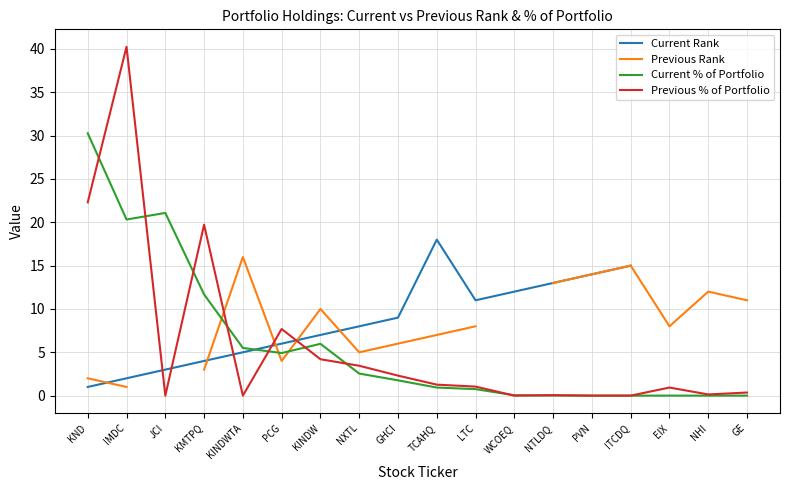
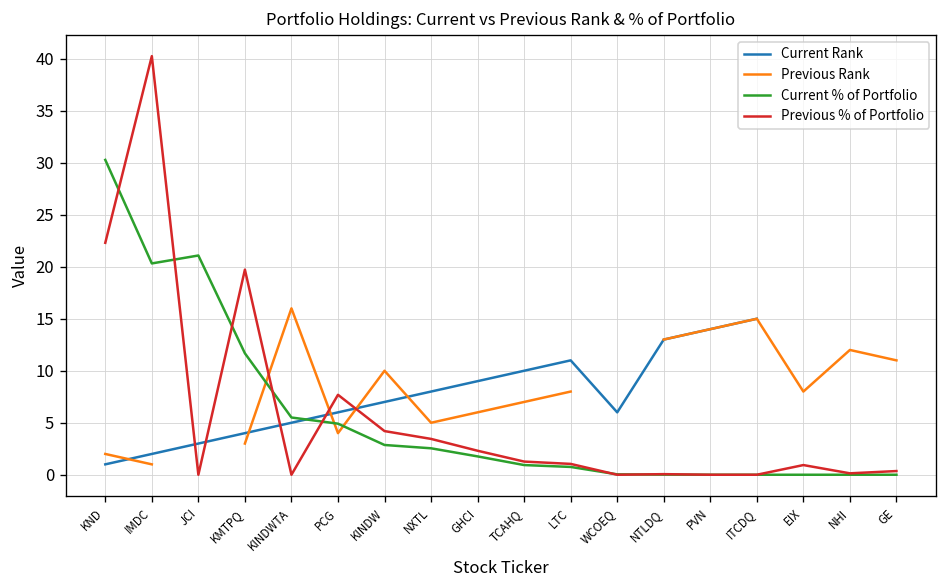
Current % of Portfolio, KINDW: 6 -> 3
Current Rank, TCAHQ: 18 -> 10
Current Rank, WCOEQ: 12 -> 6
